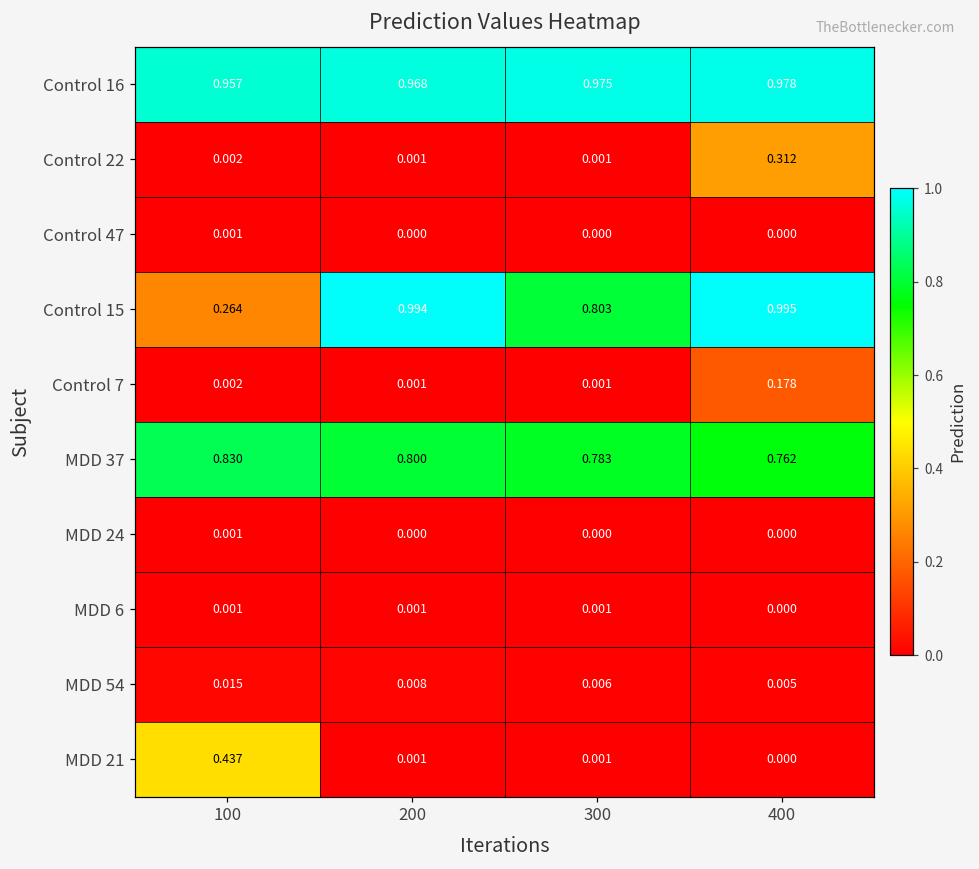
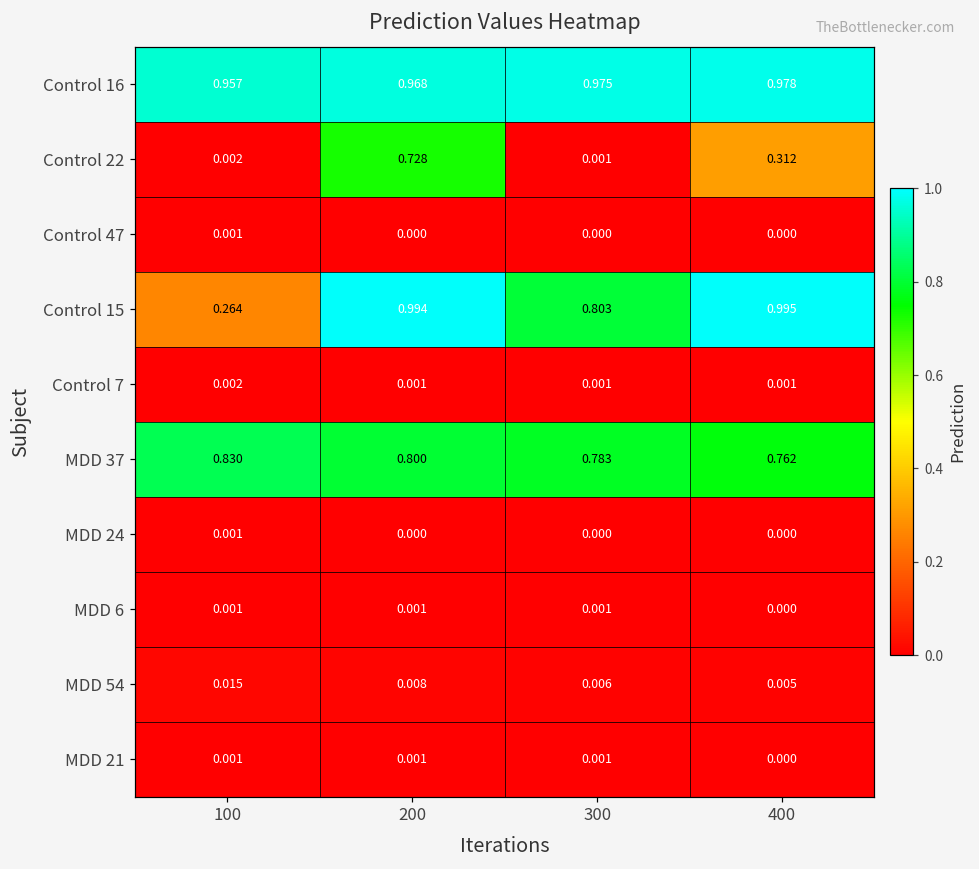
Control 22, 200: 0.001 -> 0.728
Control 7, 400: 0.178 -> 0.001
MDD 21, 100: 0.437 -> 0.001
